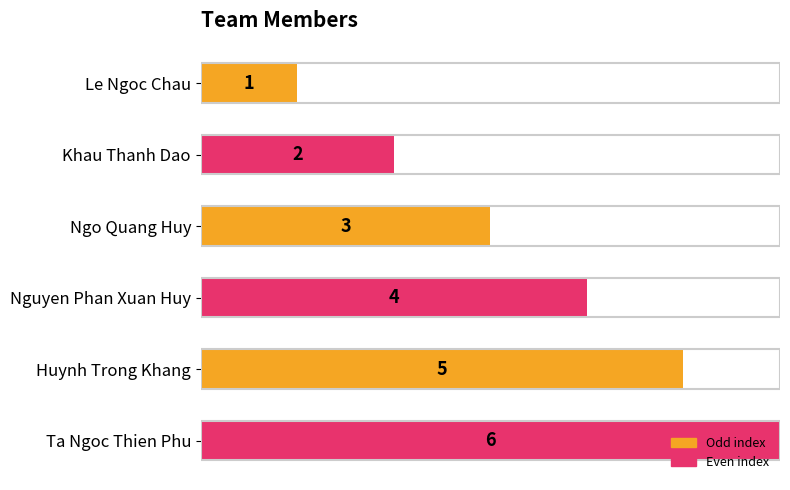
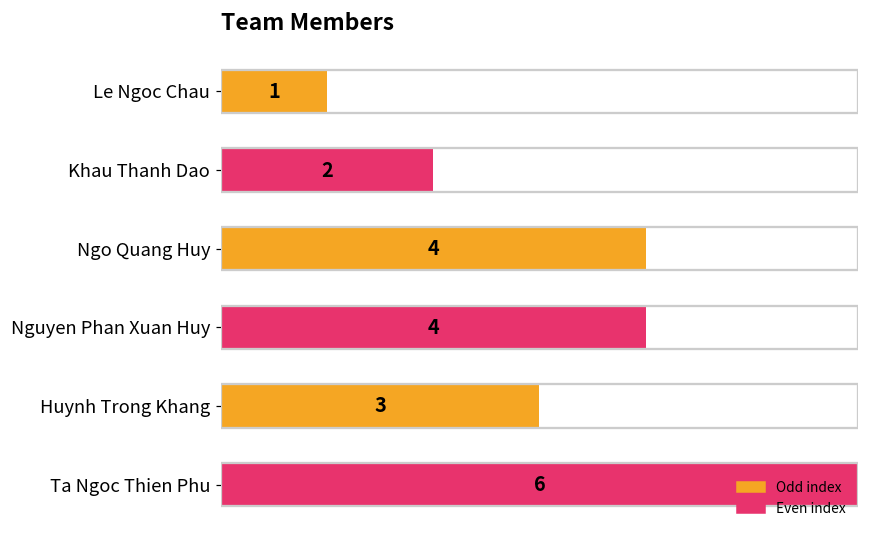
Ngo Quang Huy: 3 -> 4
Huynh Trong Khang: 5 -> 3
